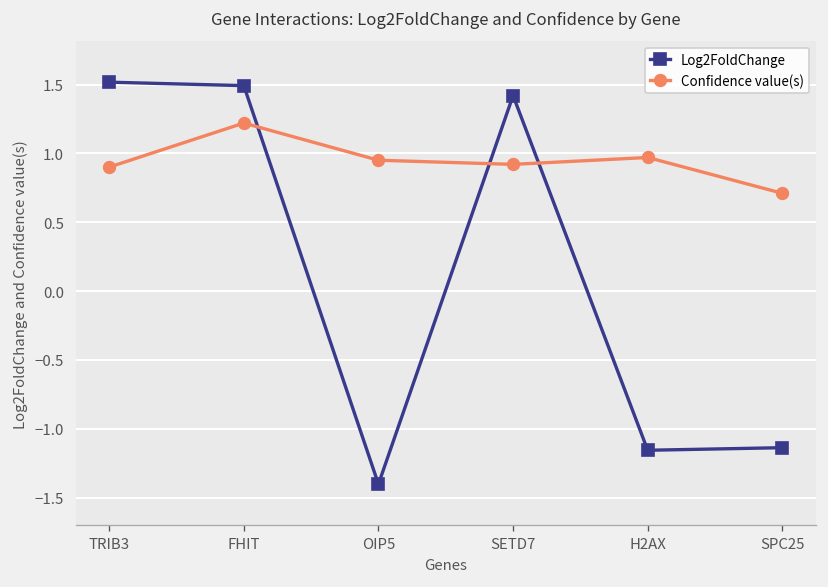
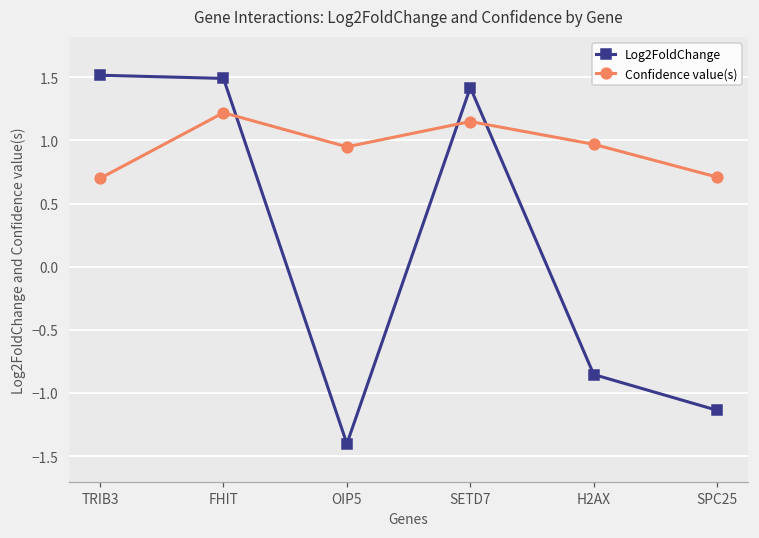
Confidence value(s), TRIB3: 0.9 -> 0.7
Confidence value(s), SETD7: 0.92 -> 1.15
Log2FoldChange, H2AX: -1.16 -> -0.85
